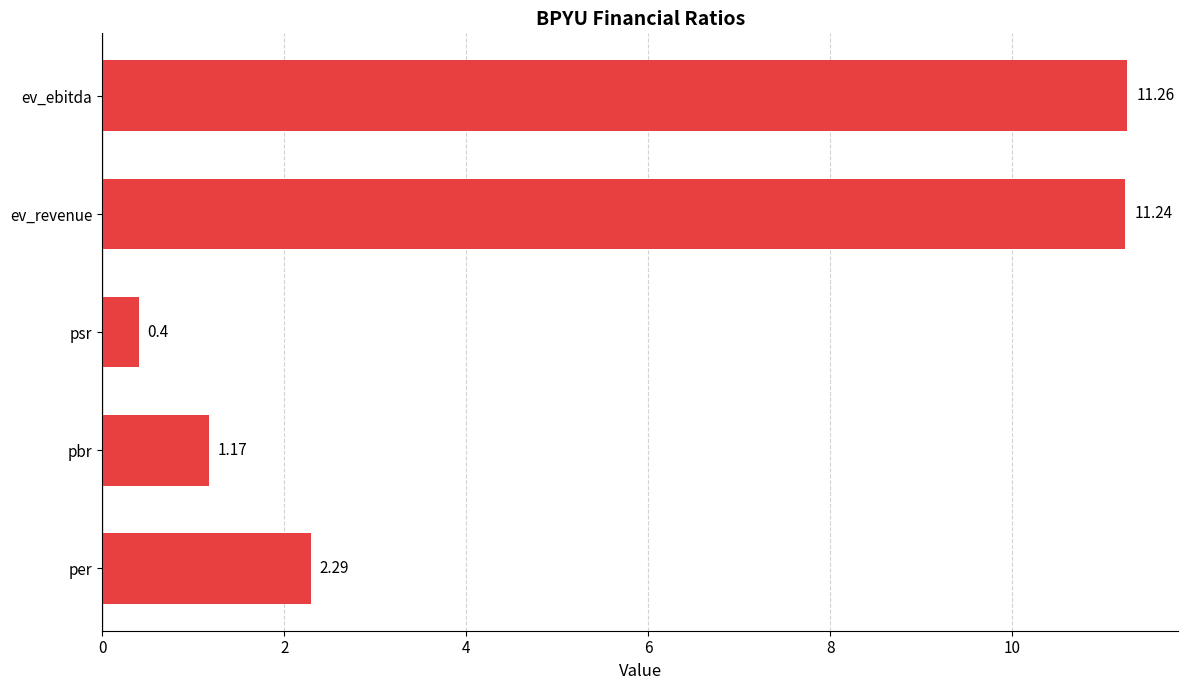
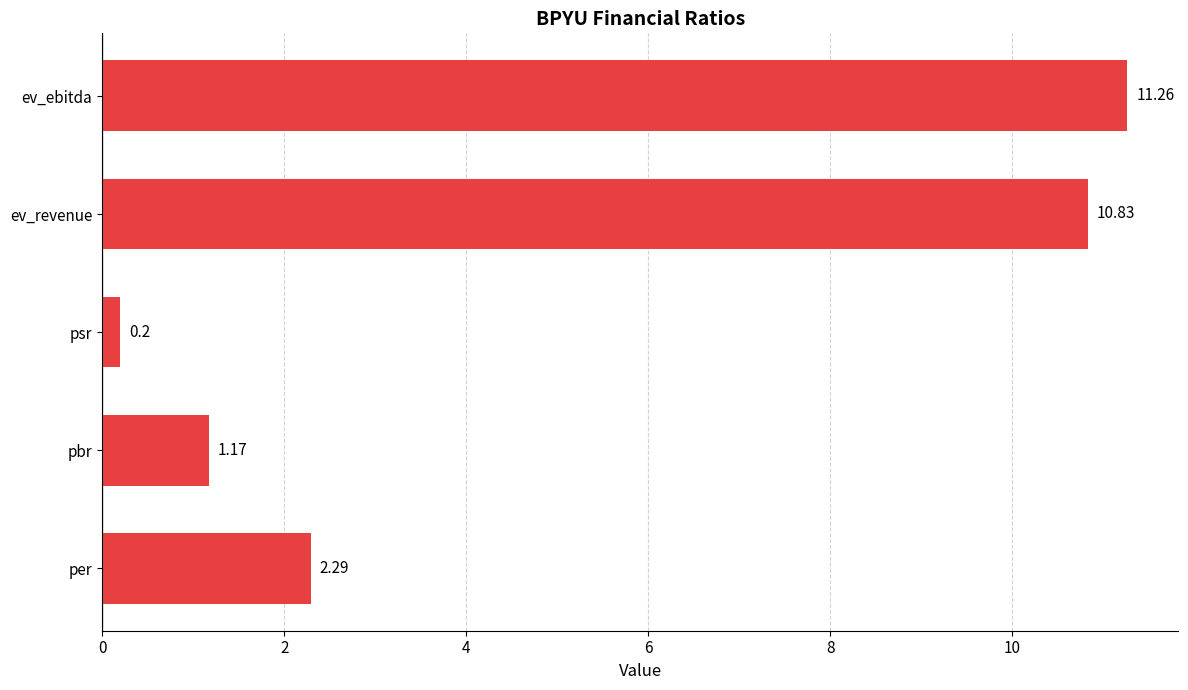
ev_revenue: 11.24 -> 10.83
psr: 0.4 -> 0.2
